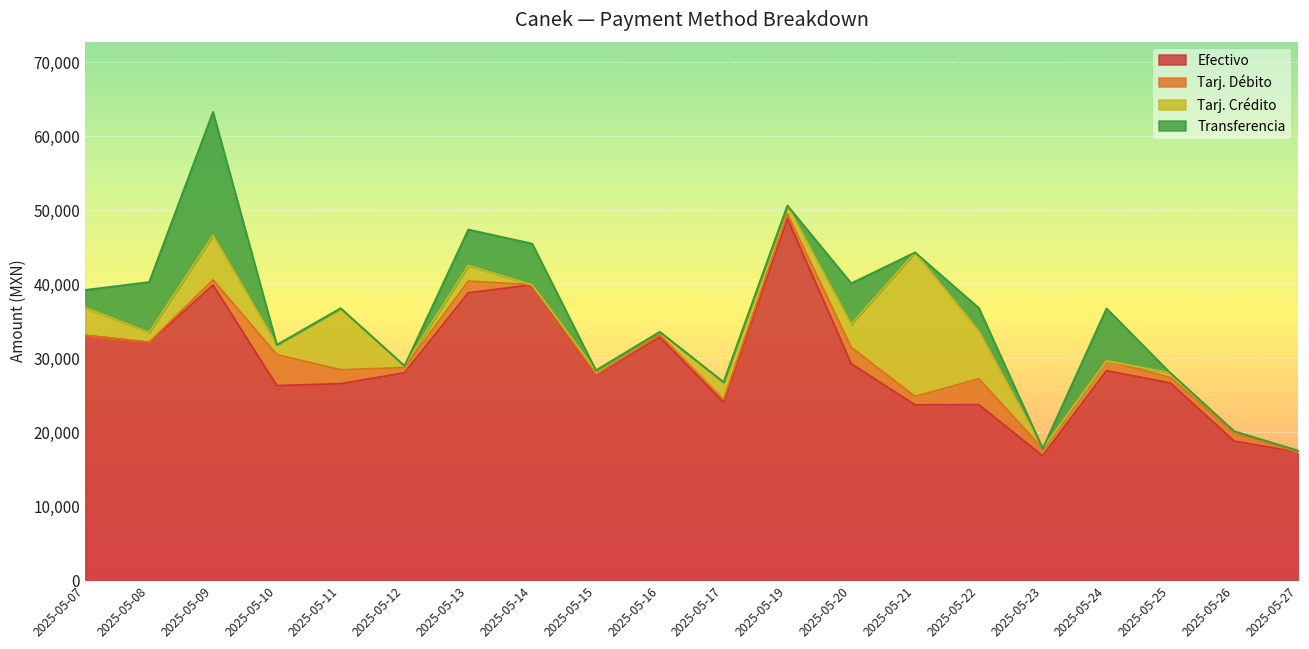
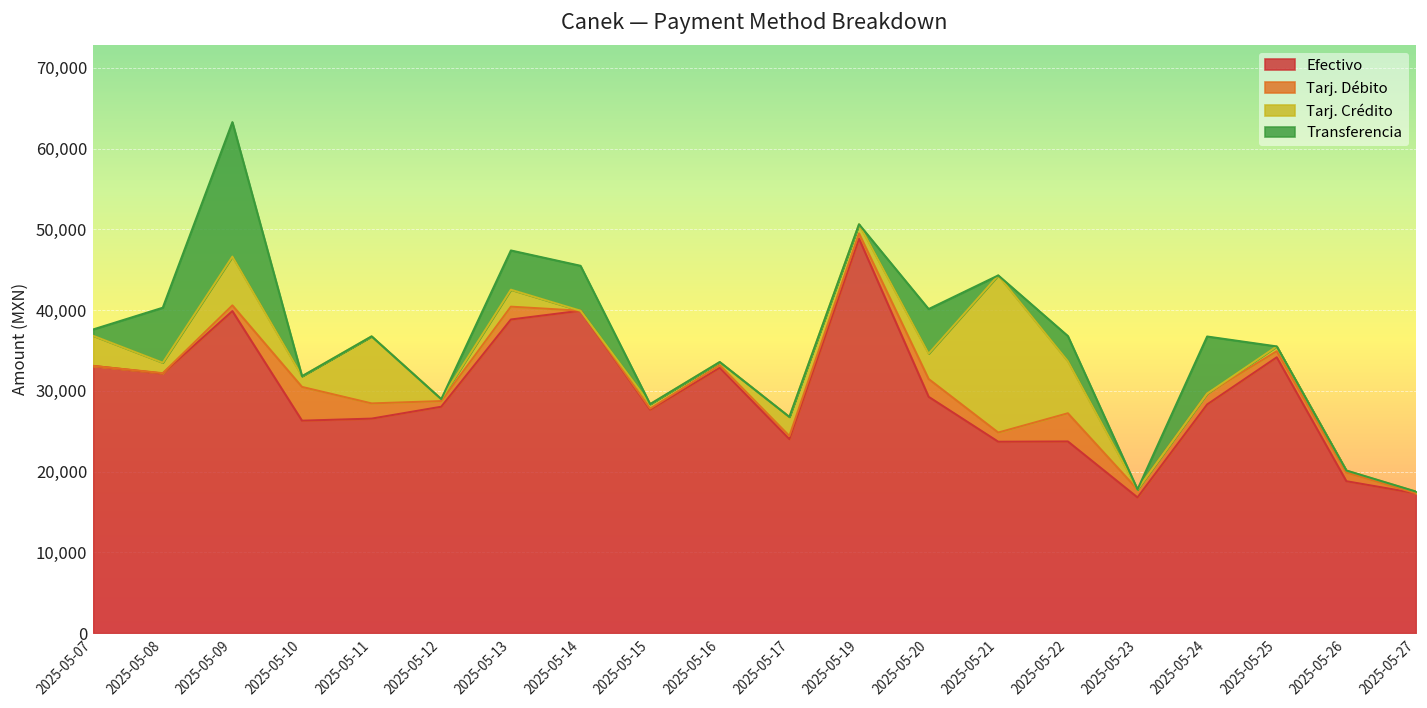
Transferencia, 2025-05-07: 2,000 -> 1,000
Efectivo, 2025-05-25: 27,000 -> 34,000
